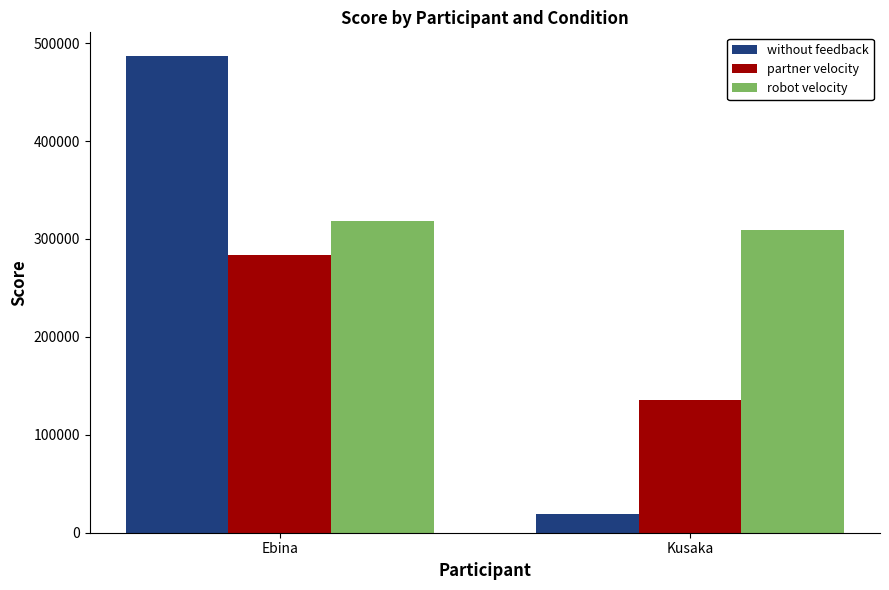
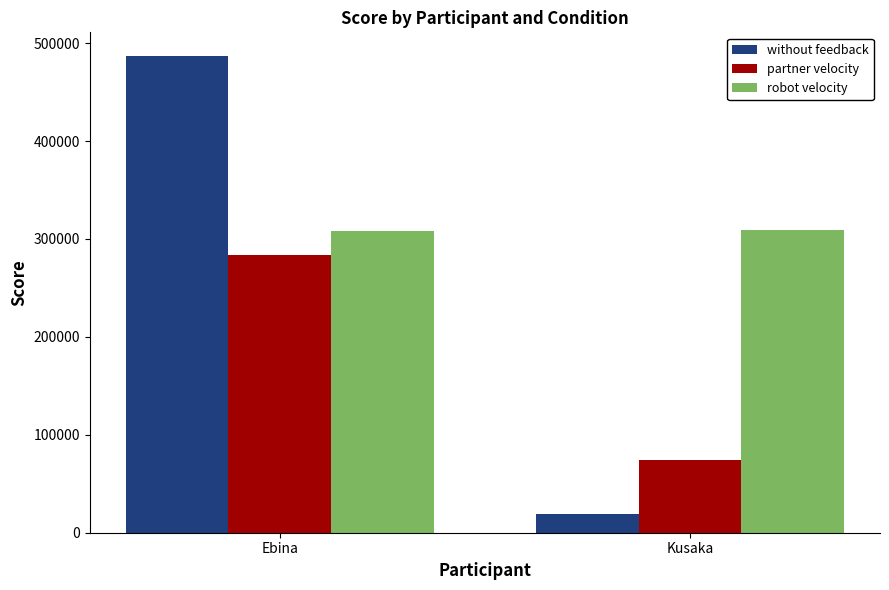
robot velocity, Ebina: 320000 -> 310000
partner velocity, Kusaka: 140000 -> 70000
